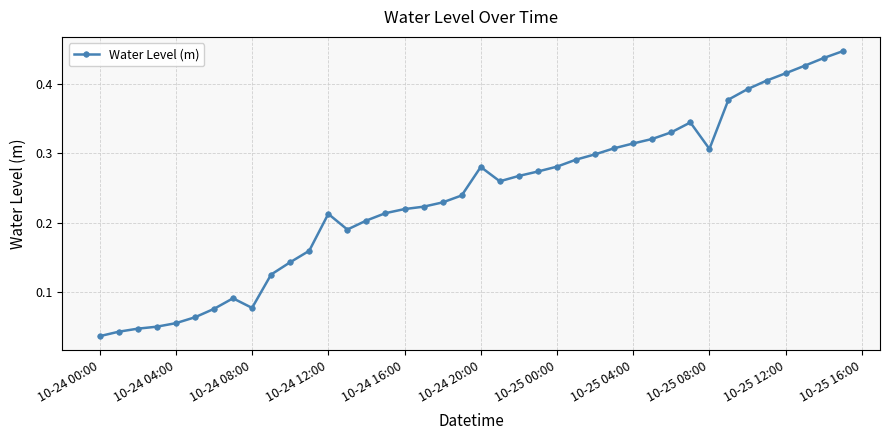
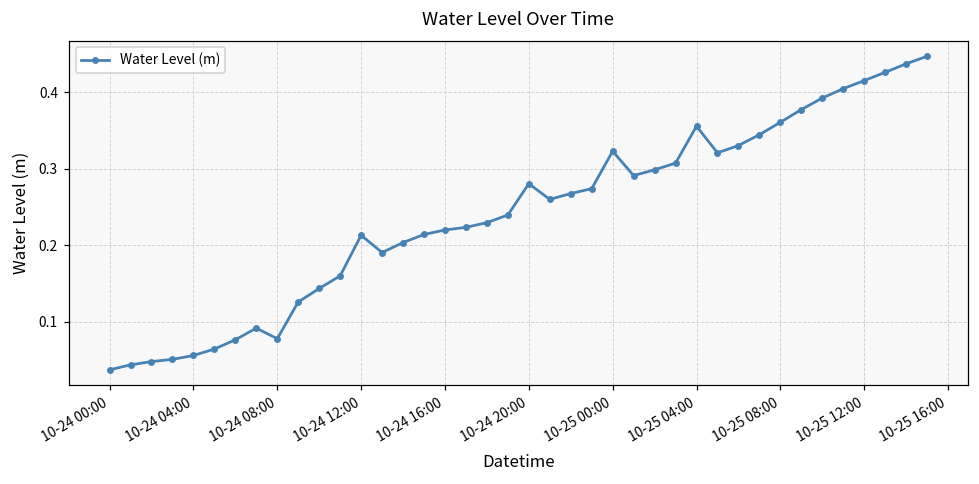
10-25 00:00: 0.28 -> 0.32
10-25 04:00: 0.31 -> 0.36
10-25 08:00: 0.31 -> 0.36
